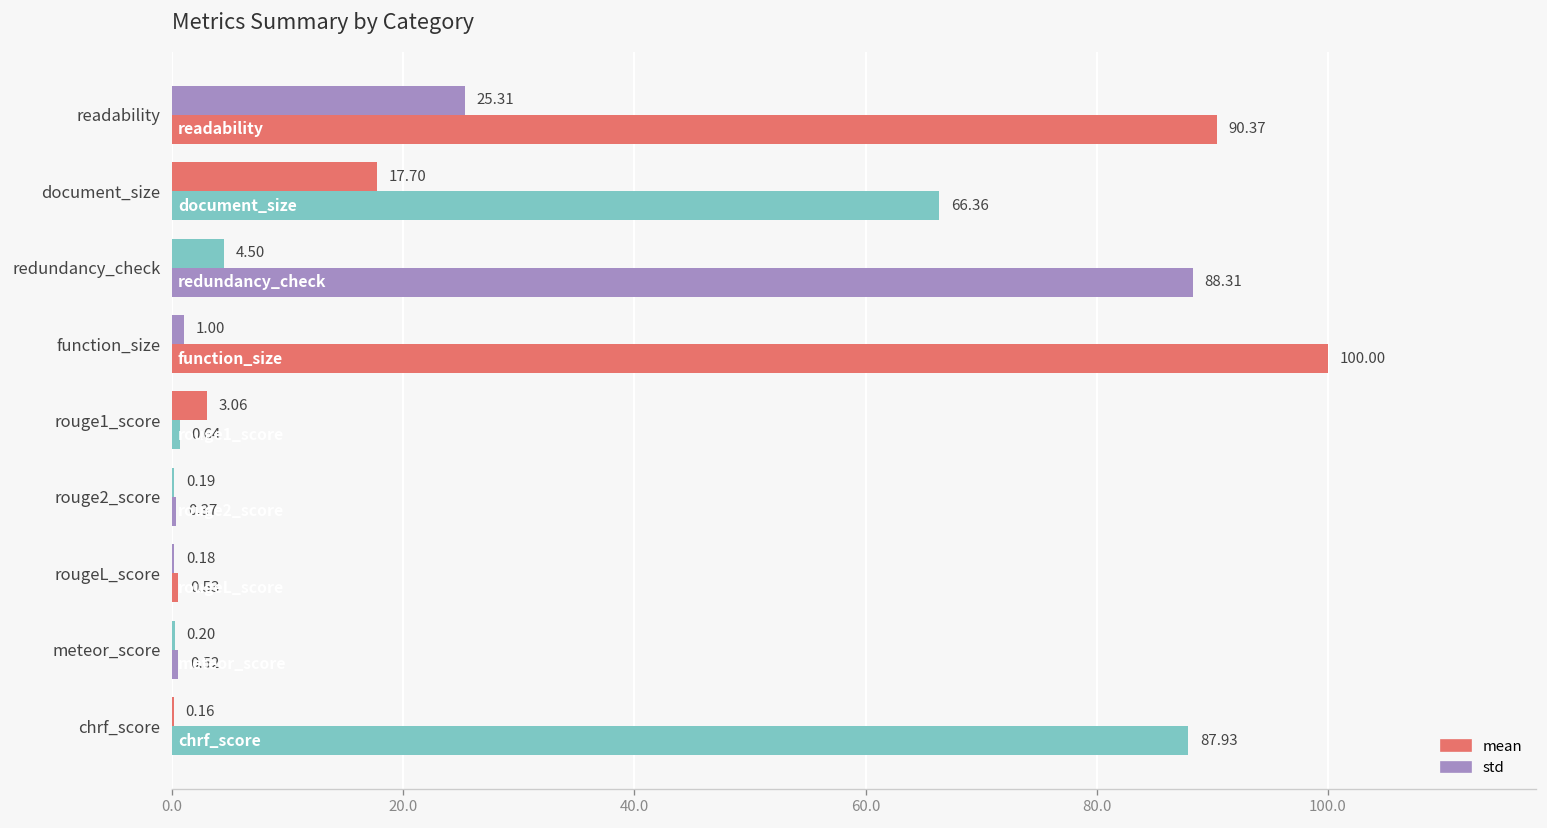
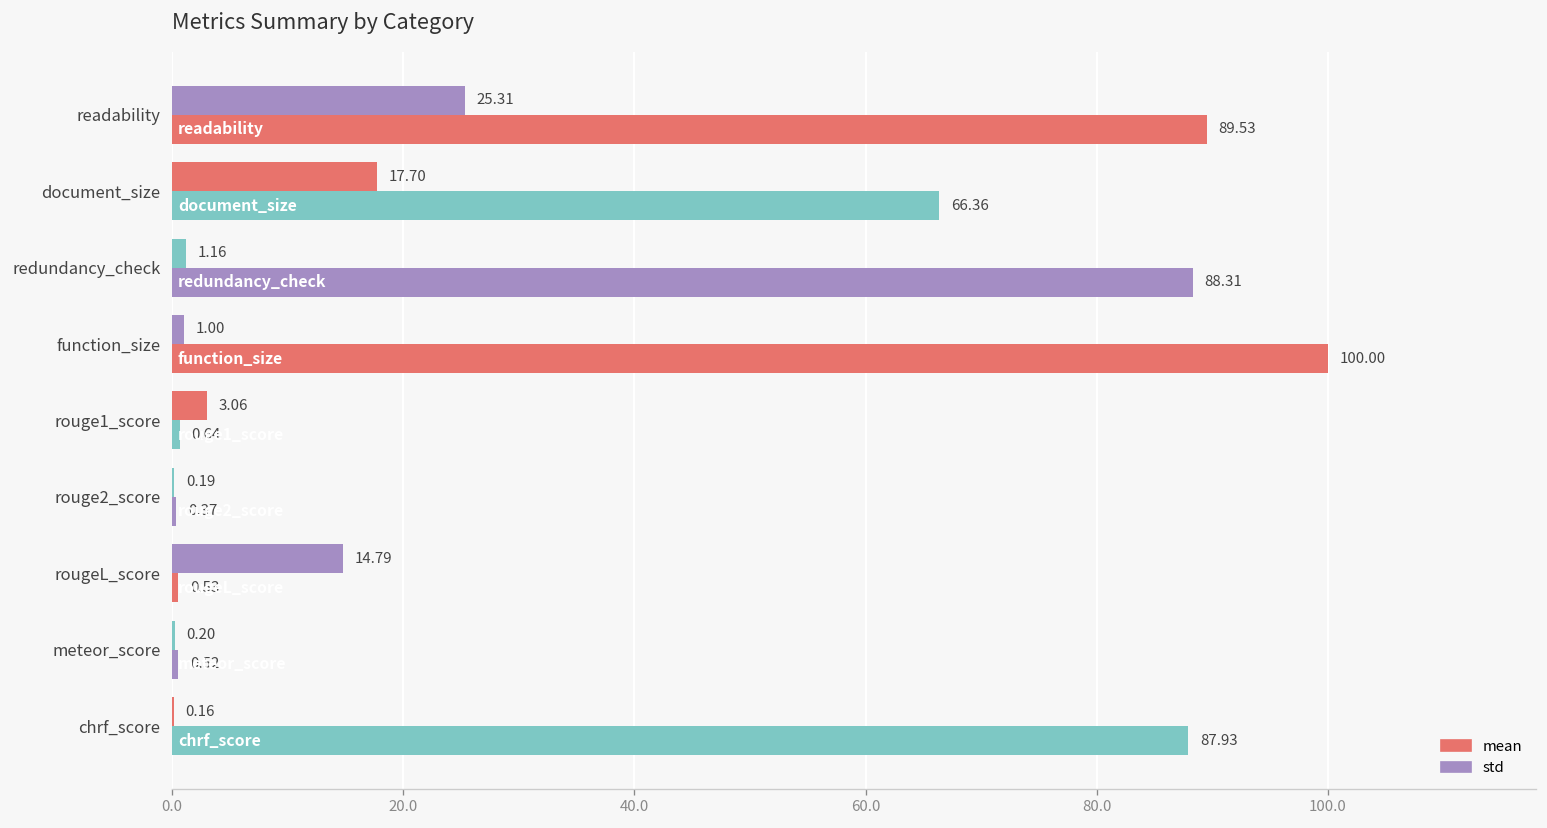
mean, readability: 90.37 -> 89.53
std, redundancy_check: 4.50 -> 1.16
std, rougeL_score: 0.18 -> 14.79
